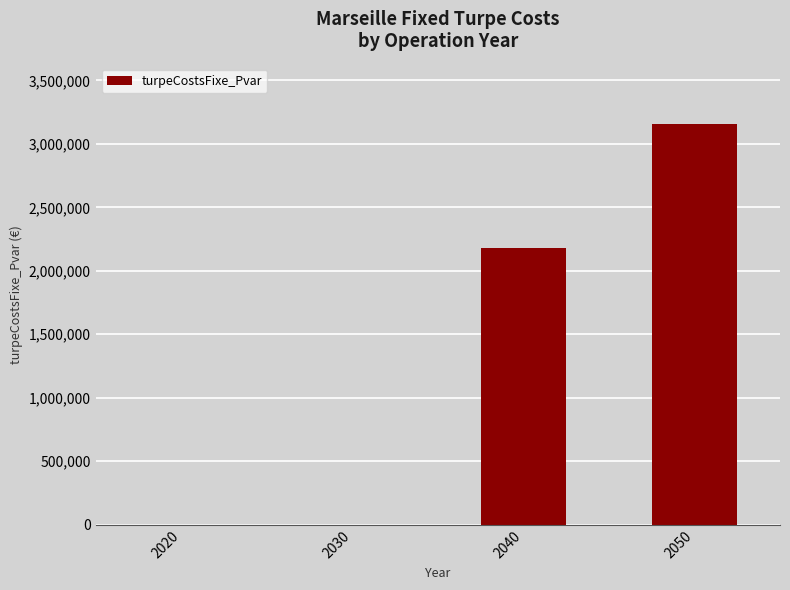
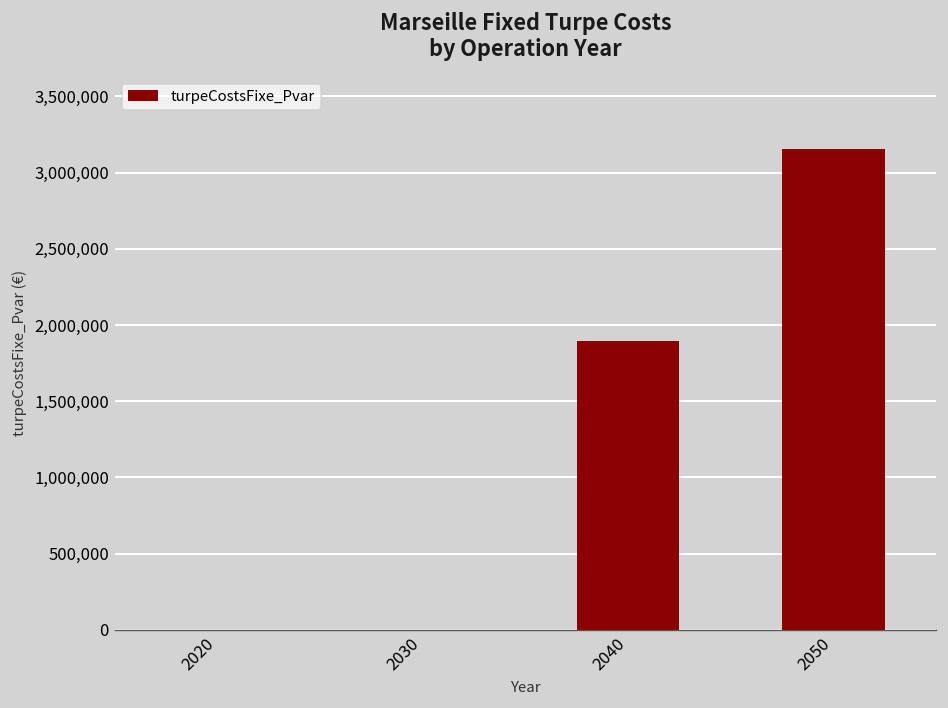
2040: 2,180,000 -> 1,890,000
